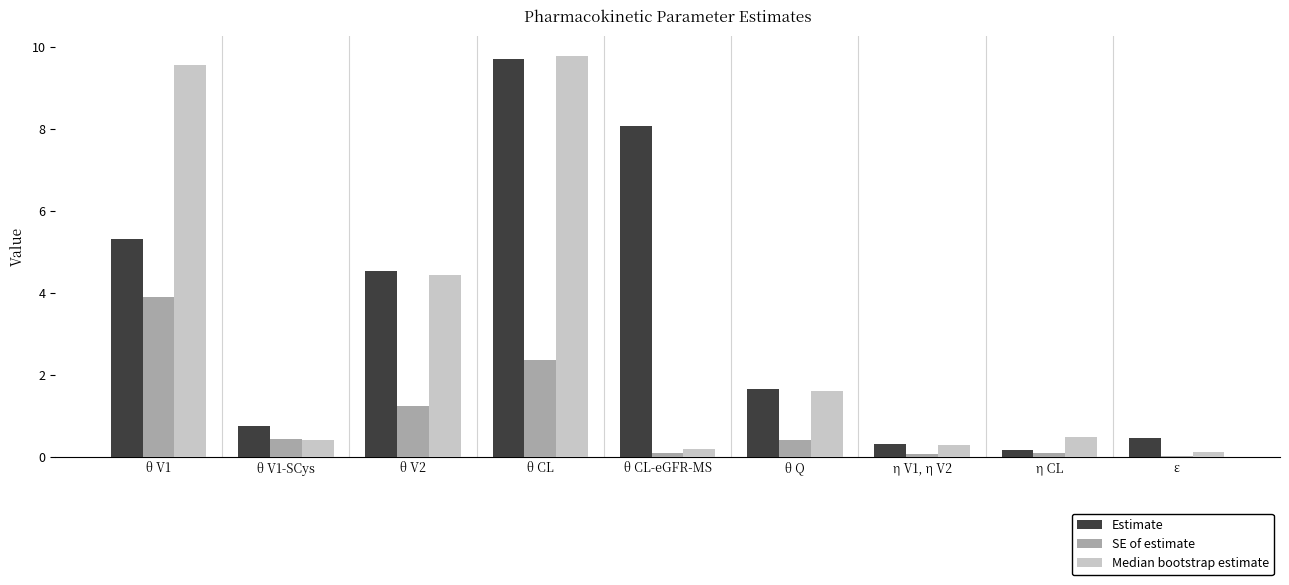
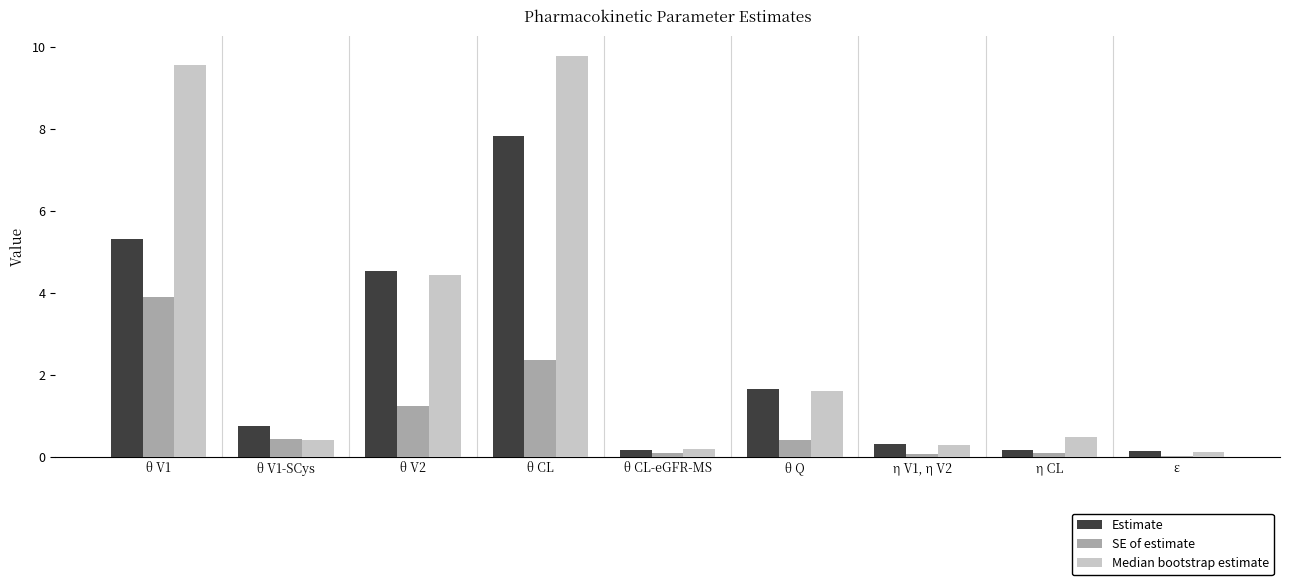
Estimate, θ CL: 9.7 -> 7.8
Estimate, θ CL-eGFR-MS: 8.1 -> 0.2
Estimate, ε: 0.5 -> 0.1
